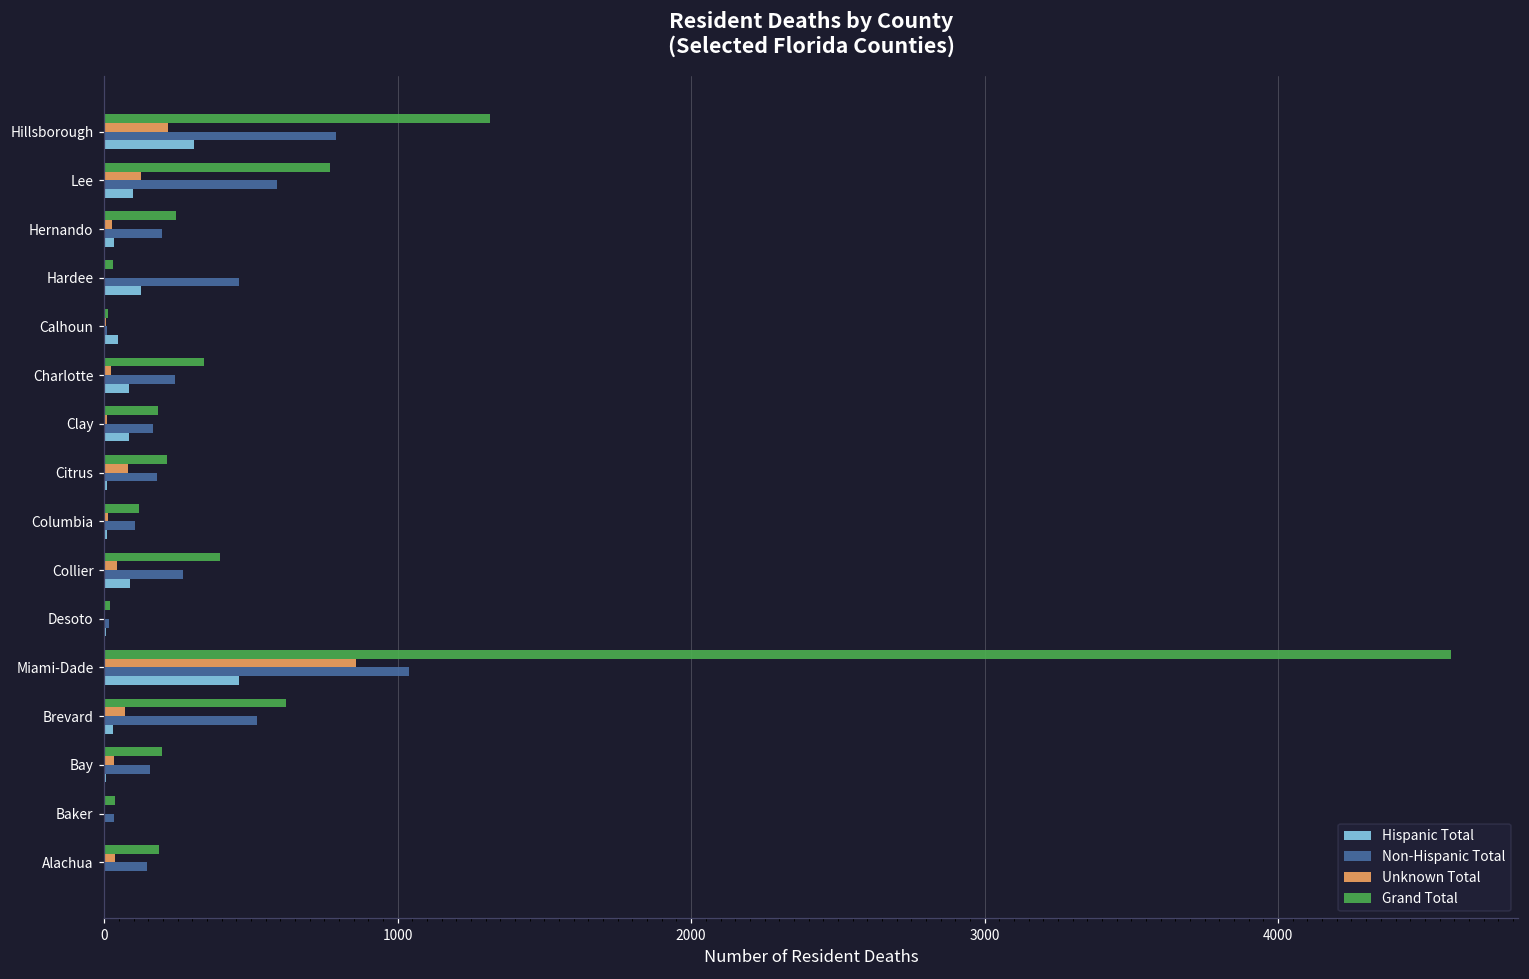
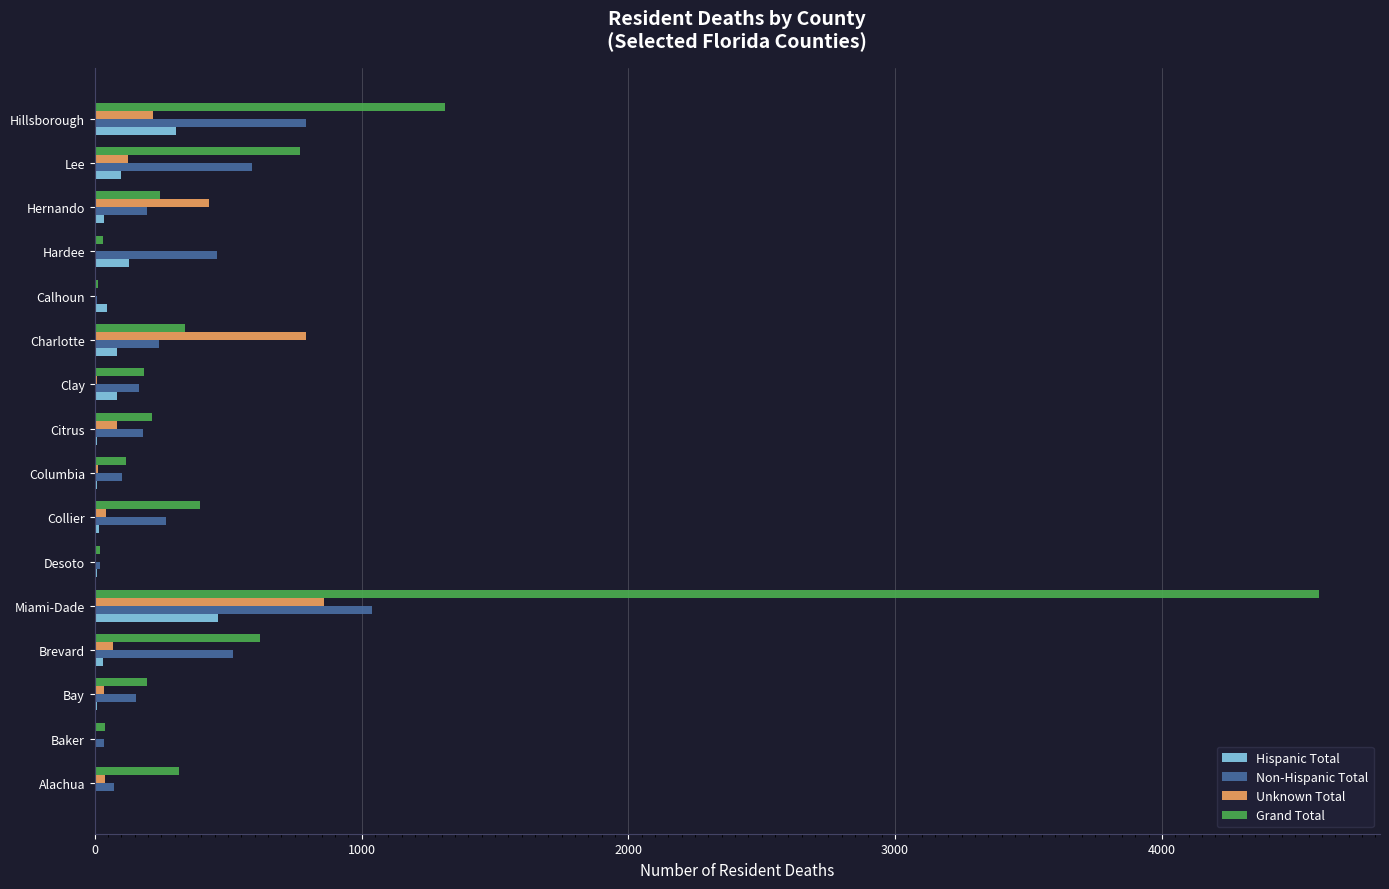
Unknown Total, Hernando: 30 -> 430
Unknown Total, Charlotte: 20 -> 790
Hispanic Total, Collier: 90 -> 20
Grand Total, Alachua: 190 -> 320
Non-Hispanic Total, Alachua: 150 -> 70
